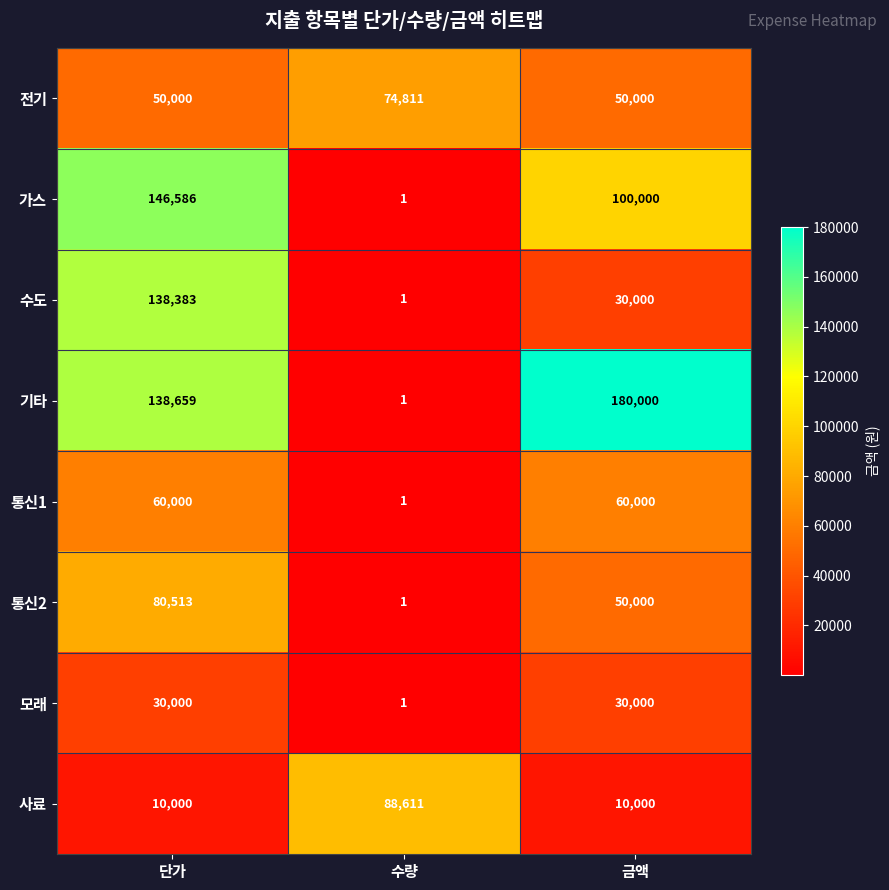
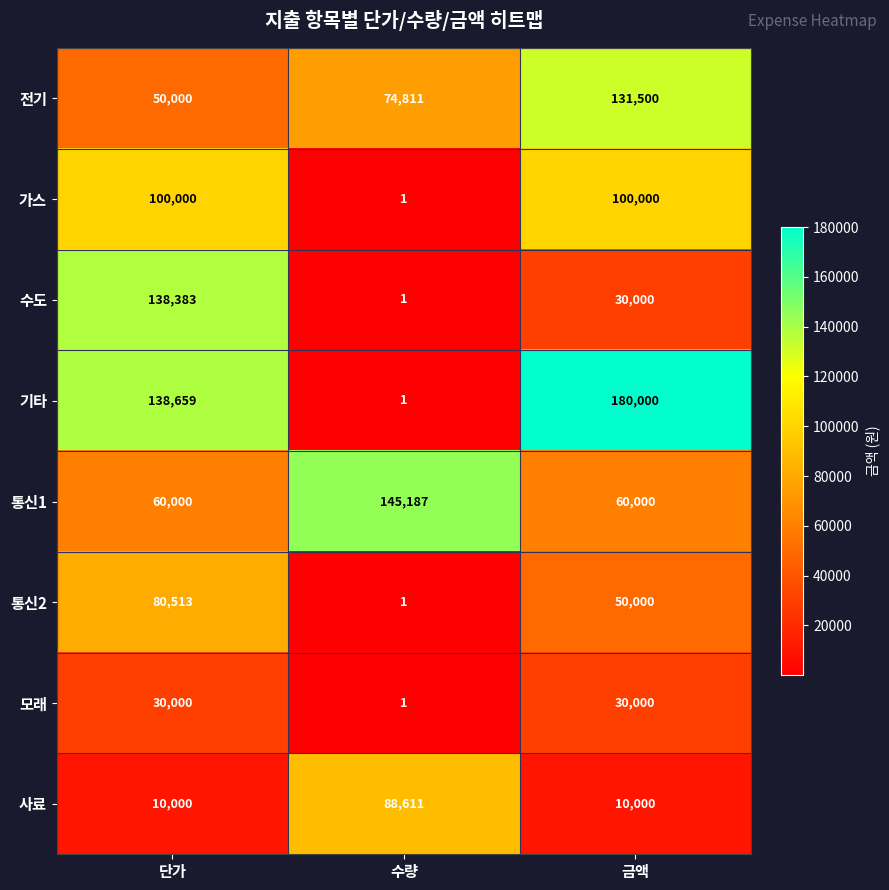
전기, 금액: 50,000 -> 131,500
가스, 단가: 146,586 -> 100,000
통신1, 수량: 1 -> 145,187
